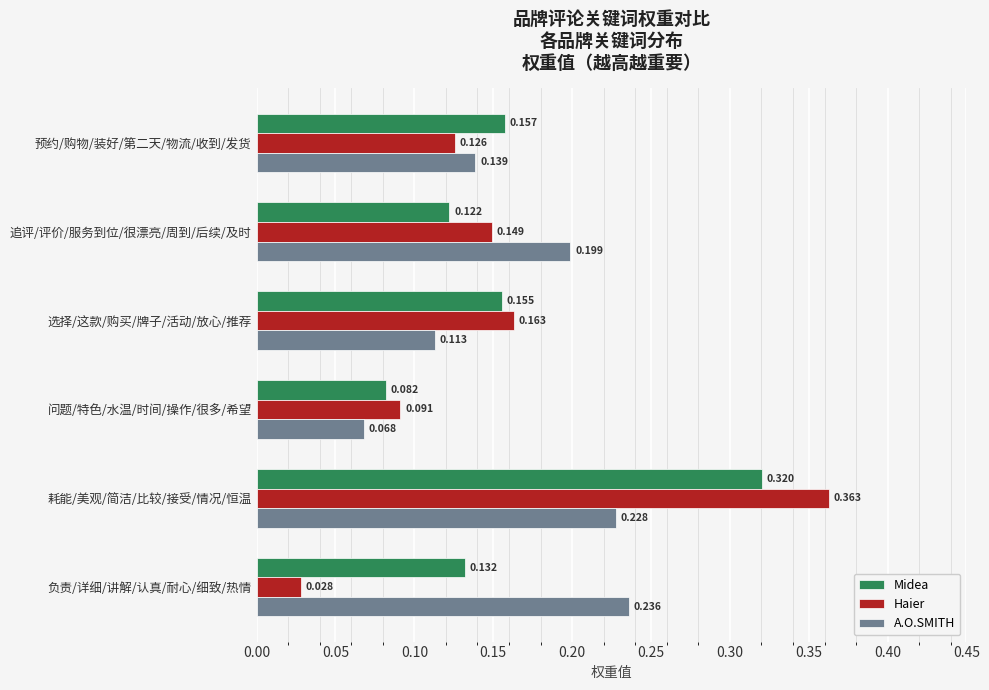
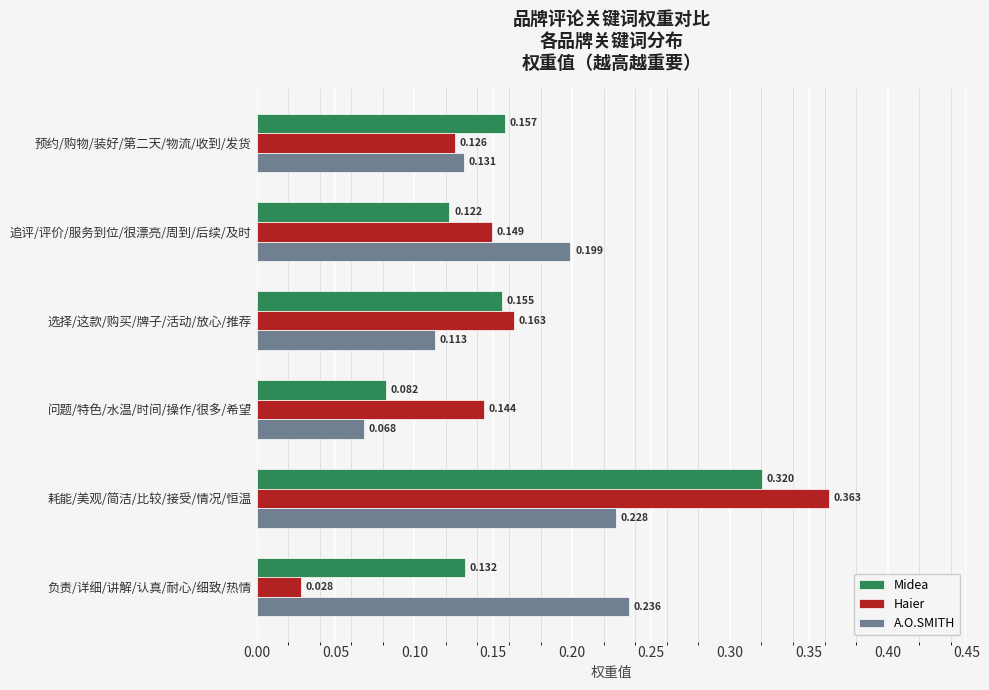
A.O.SMITH, 预约/购物/装好/第二天/物流/收到/发货: 0.139 -> 0.131
Haier, 问题/特色/水温/时间/操作/很多/希望: 0.091 -> 0.144
